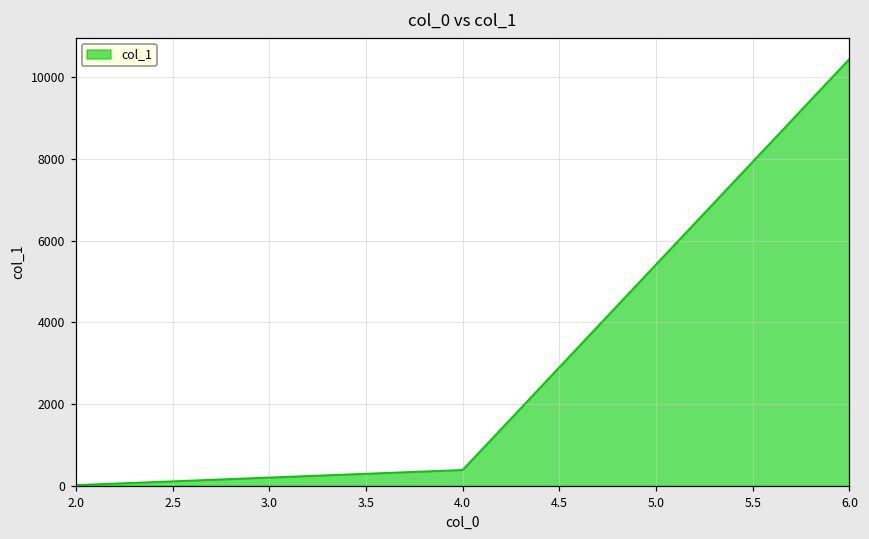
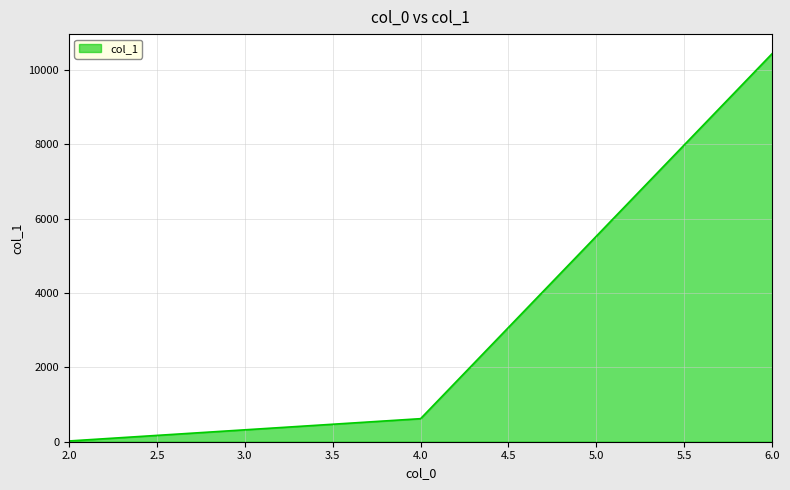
4.0: 400 -> 600
